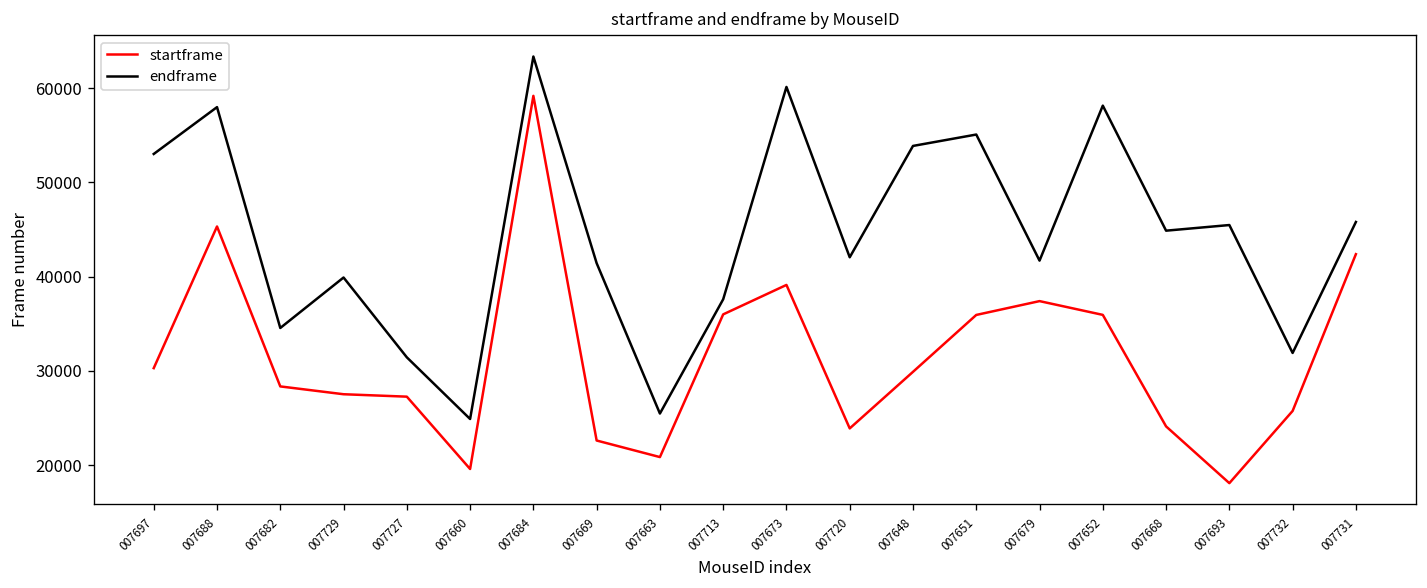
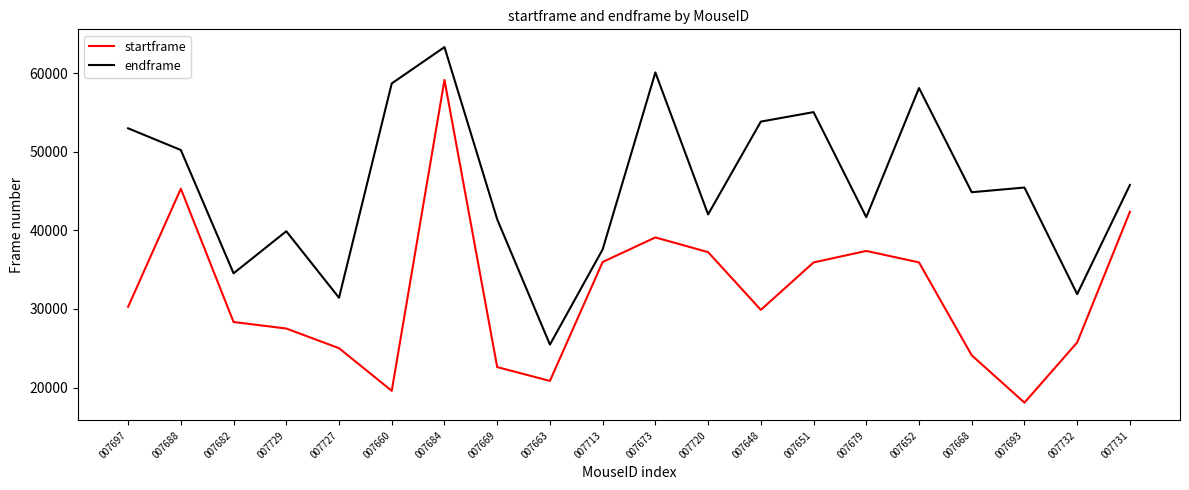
endframe, 007688: 58000 -> 50000
startframe, 007727: 27000 -> 25000
endframe, 007660: 25000 -> 59000
startframe, 007720: 24000 -> 37000
